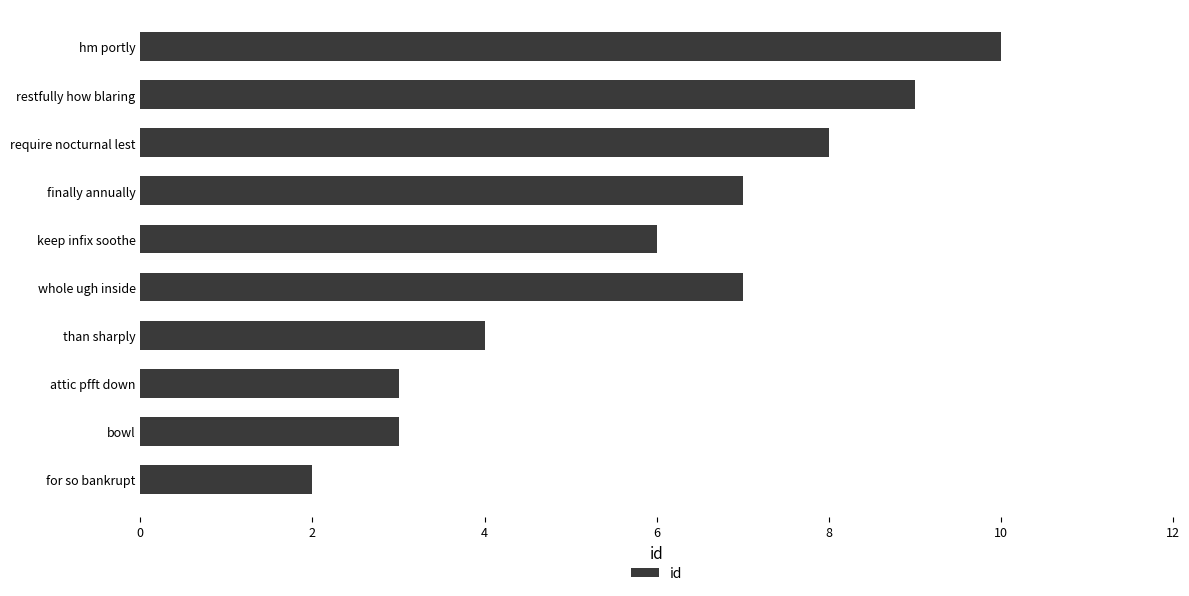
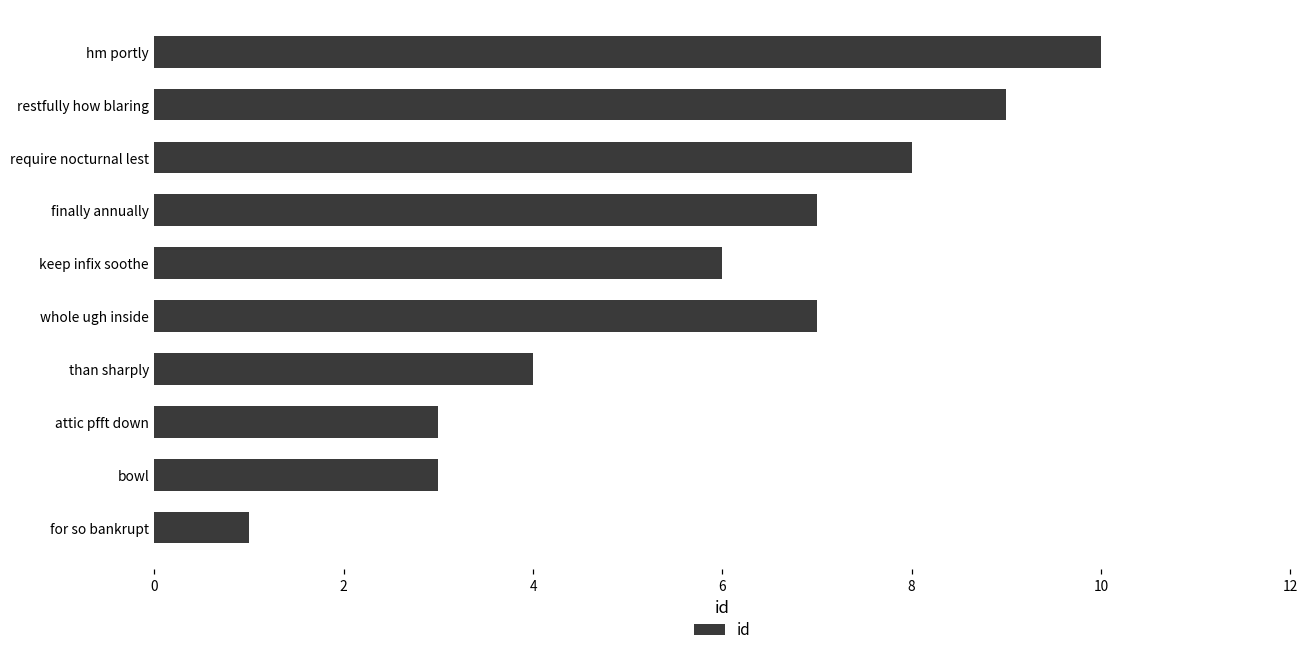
for so bankrupt: 2 -> 1
